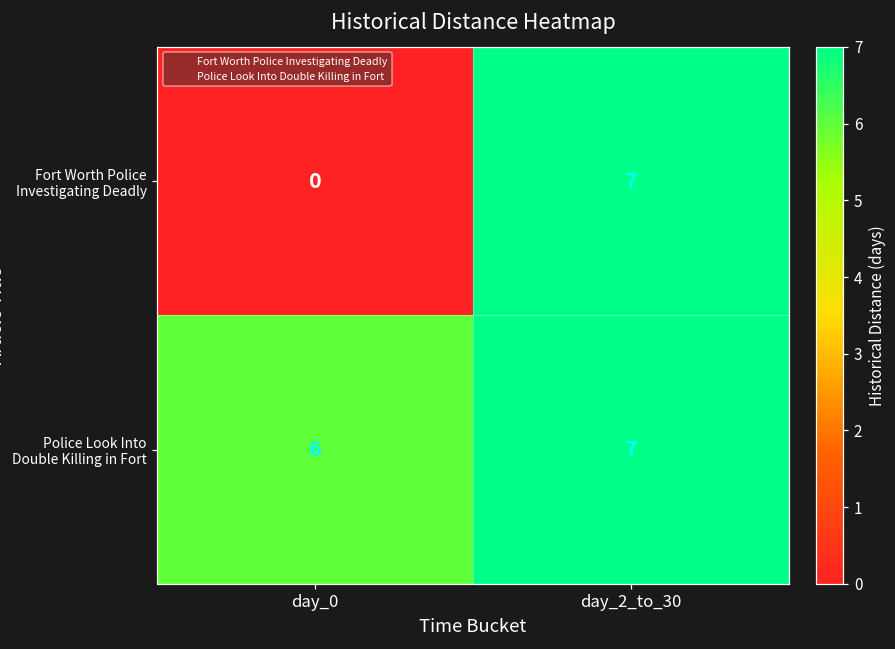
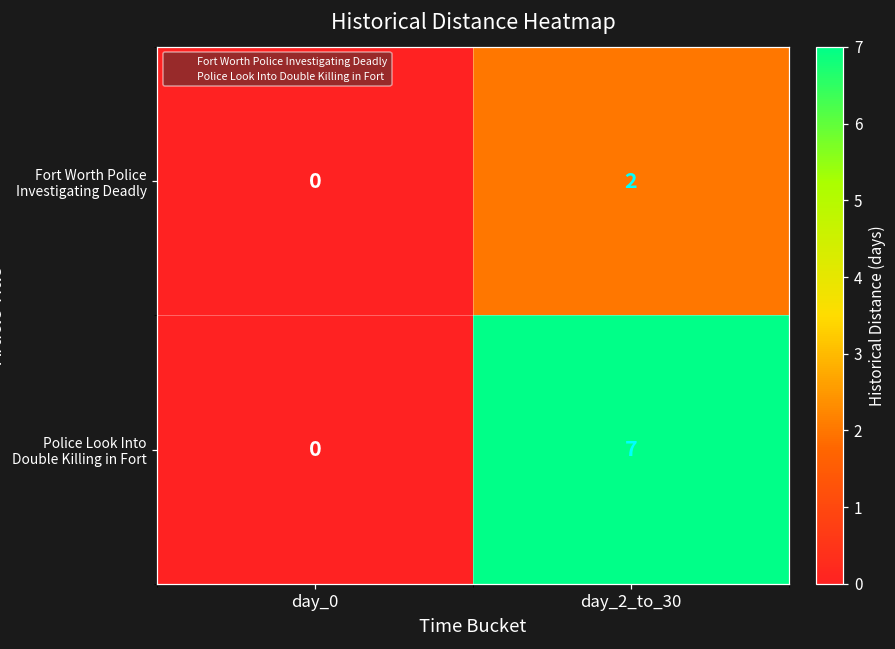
Fort Worth Police Investigating Deadly, day_2_to_30: 7 -> 2
Police Look Into Double Killing in Fort, day_0: 6 -> 0
